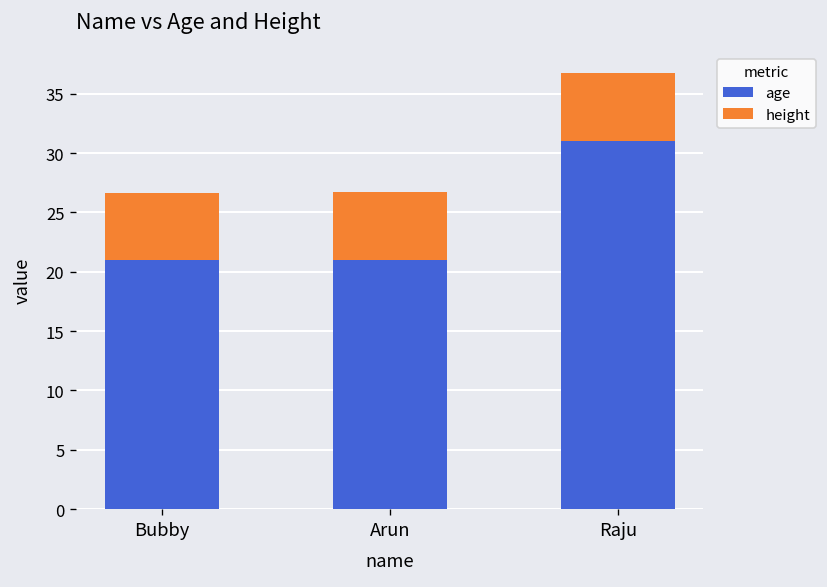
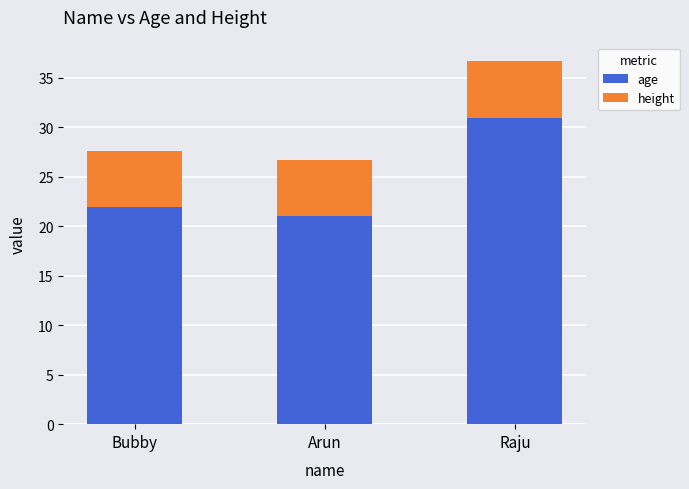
age, Bubby: 21 -> 22
